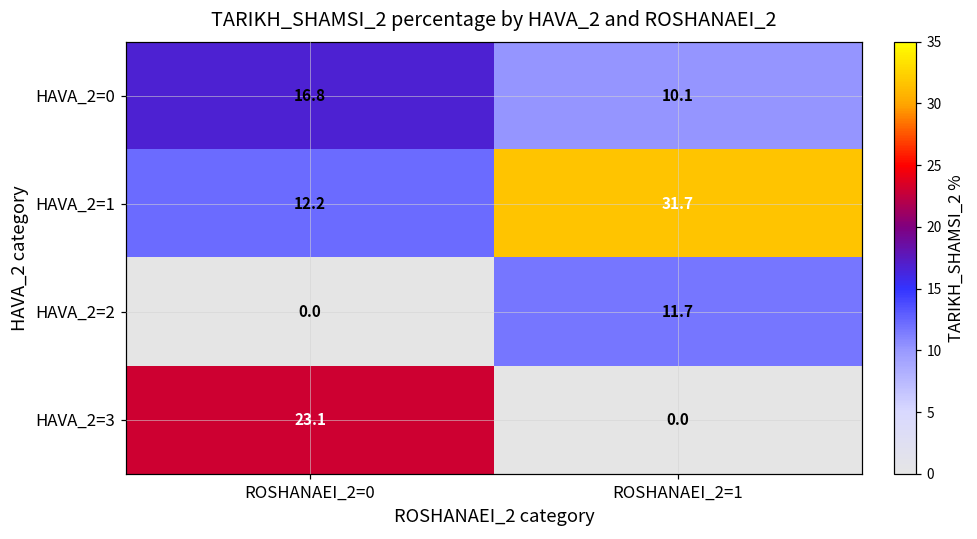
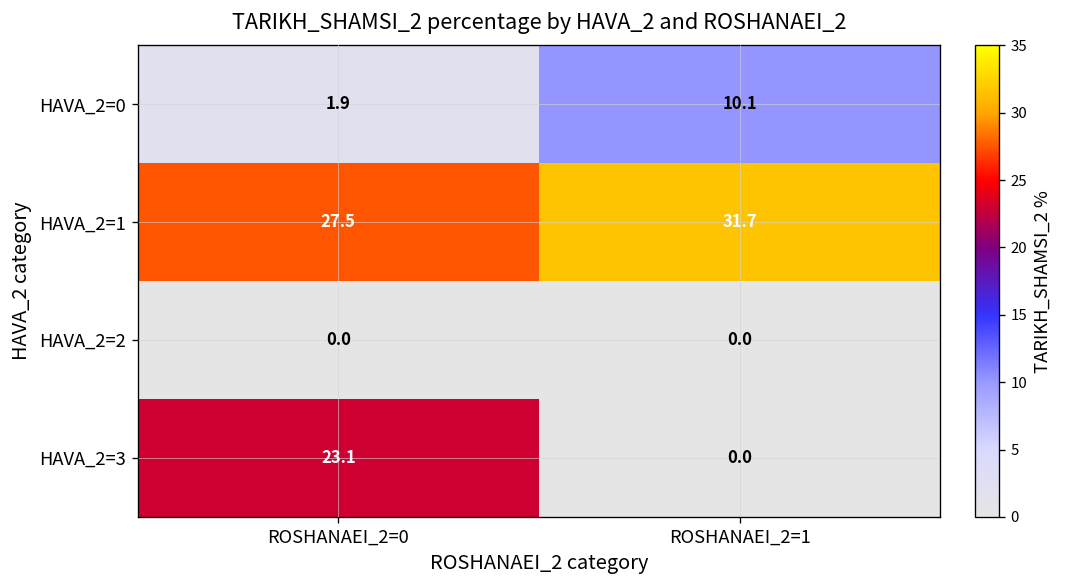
HAVA_2=0, ROSHANAEI_2=0: 16.8 -> 1.9
HAVA_2=1, ROSHANAEI_2=0: 12.2 -> 27.5
HAVA_2=2, ROSHANAEI_2=1: 11.7 -> 0.0
